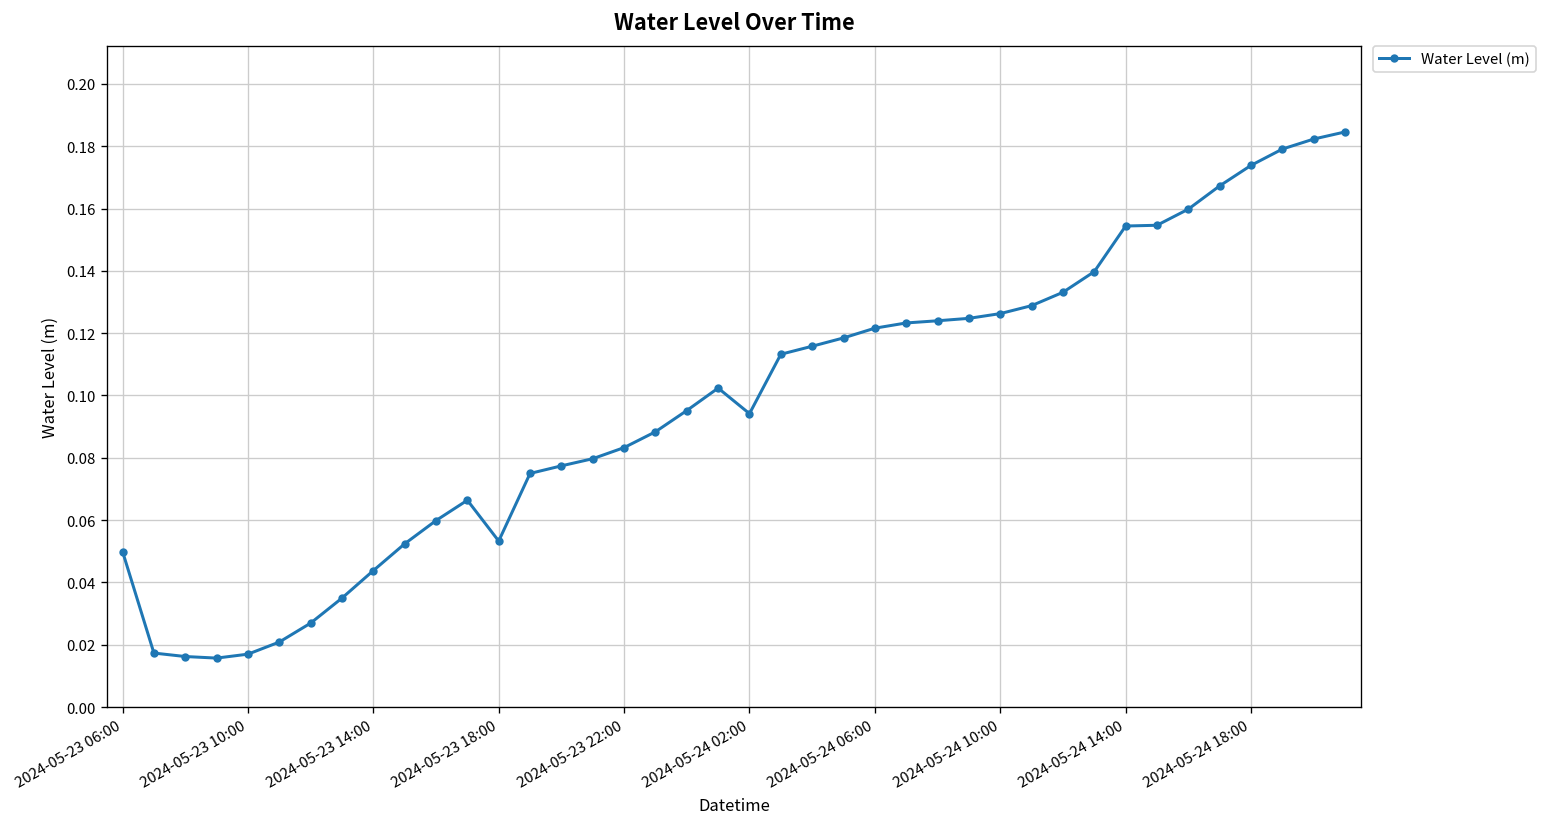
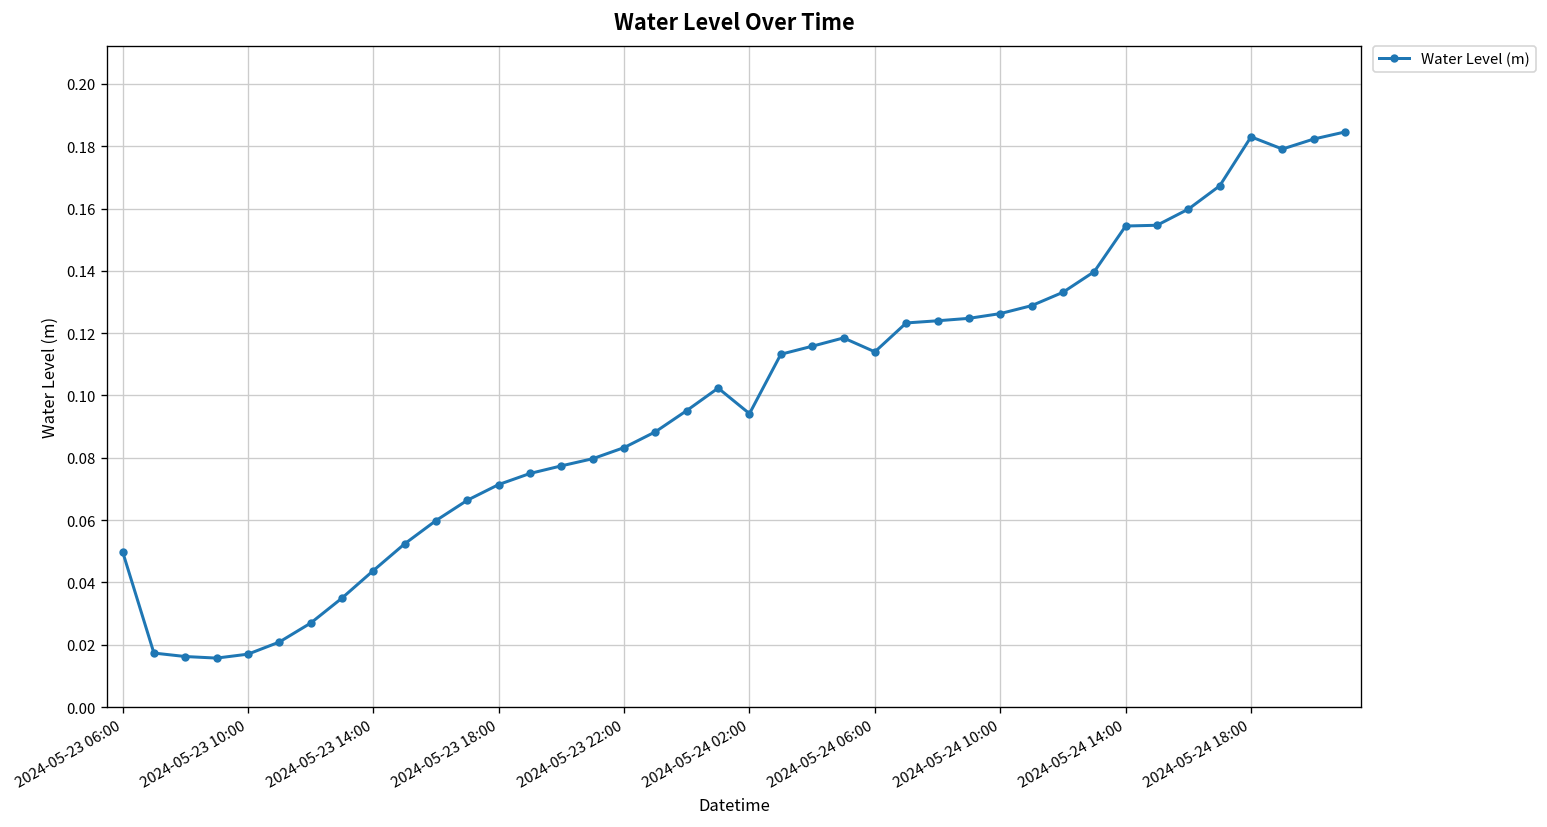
2024-05-23 18:00: 0.053 -> 0.071
2024-05-24 06:00: 0.122 -> 0.114
2024-05-24 18:00: 0.174 -> 0.183
